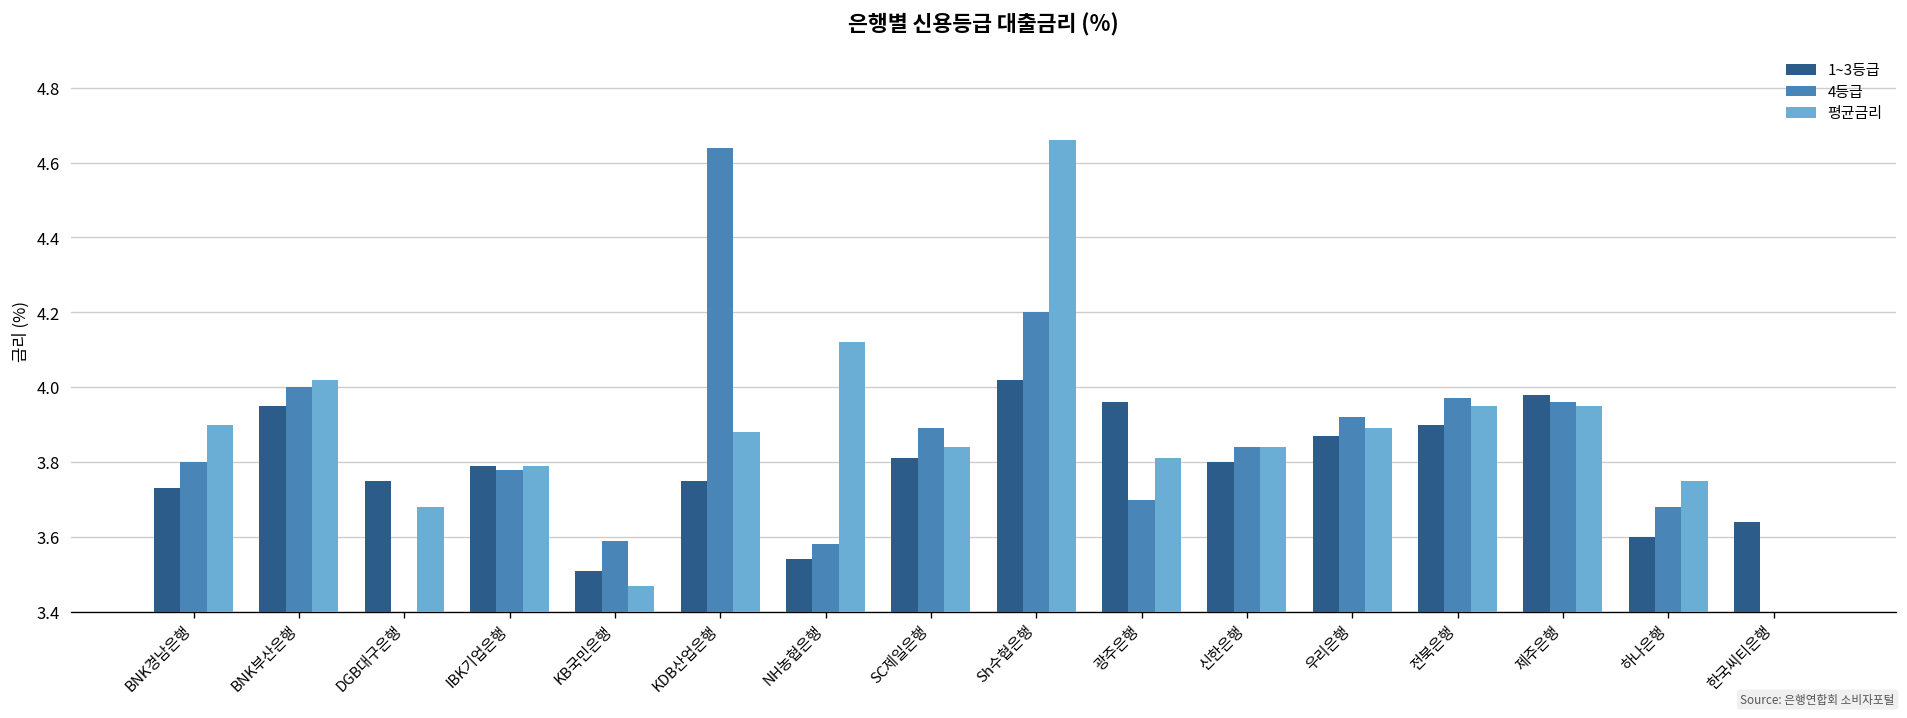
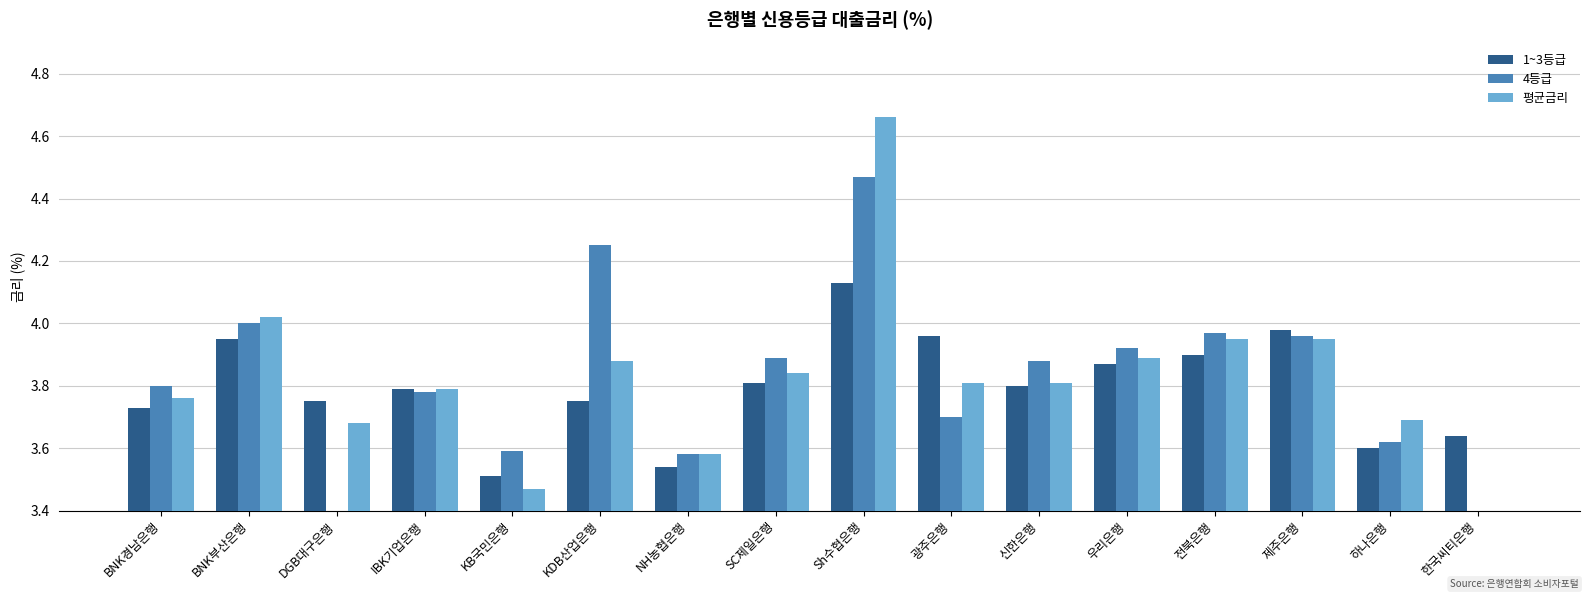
평균금리, BNK경남은행: 3.90 -> 3.76
4등급, KDB산업은행: 4.64 -> 4.25
평균금리, NH농협은행: 4.12 -> 3.58
1~3등급, Sh수협은행: 4.02 -> 4.13
4등급, Sh수협은행: 4.20 -> 4.47
4등급, 신한은행: 3.84 -> 3.88
평균금리, 신한은행: 3.84 -> 3.81
4등급, 하나은행: 3.68 -> 3.62
평균금리, 하나은행: 3.75 -> 3.69
